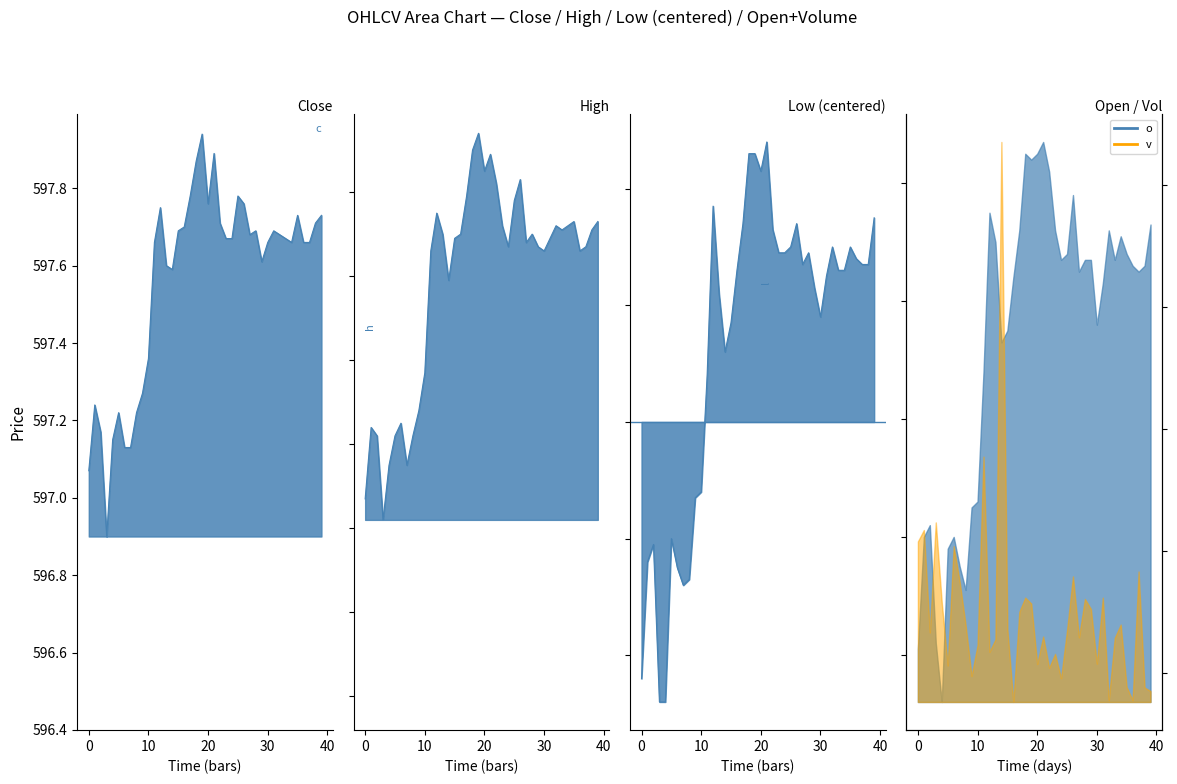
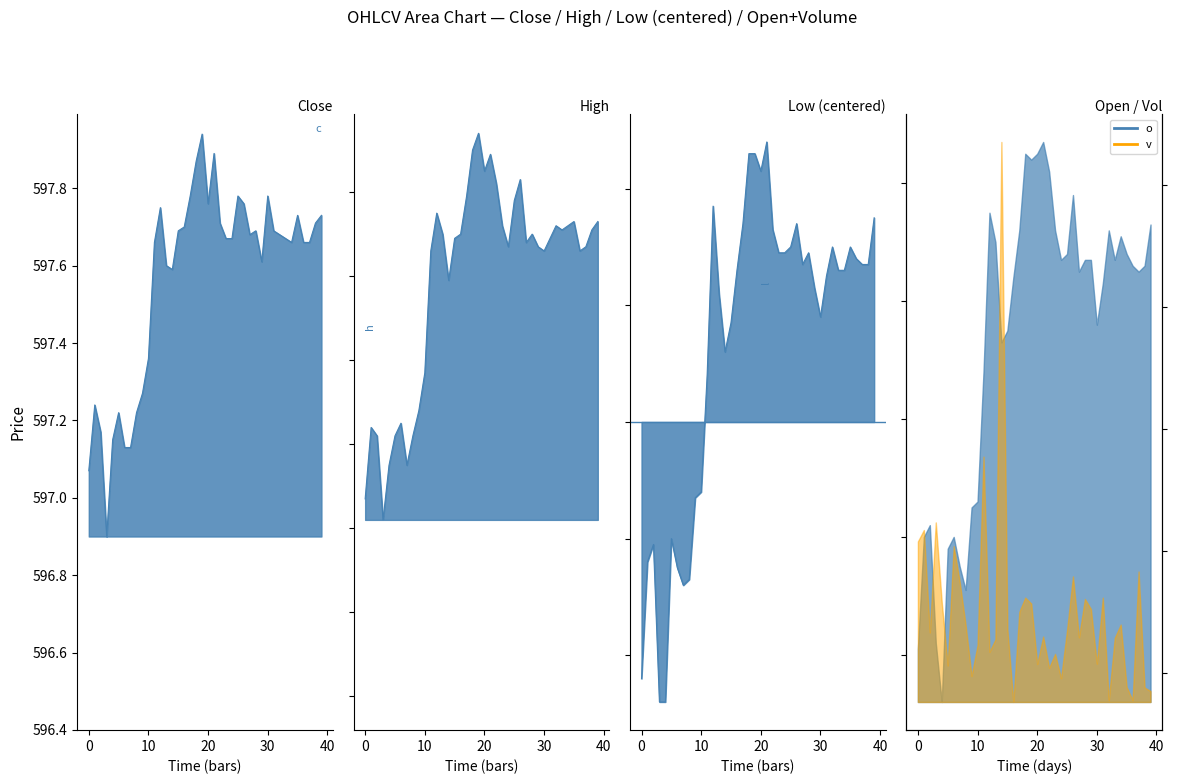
Close, 30: 597.66 -> 597.78
